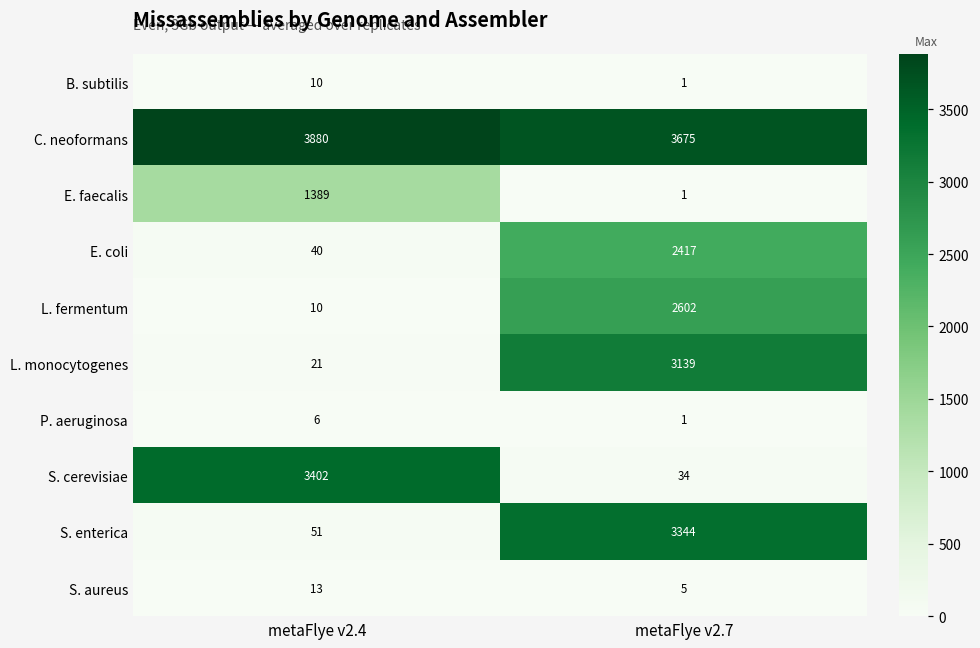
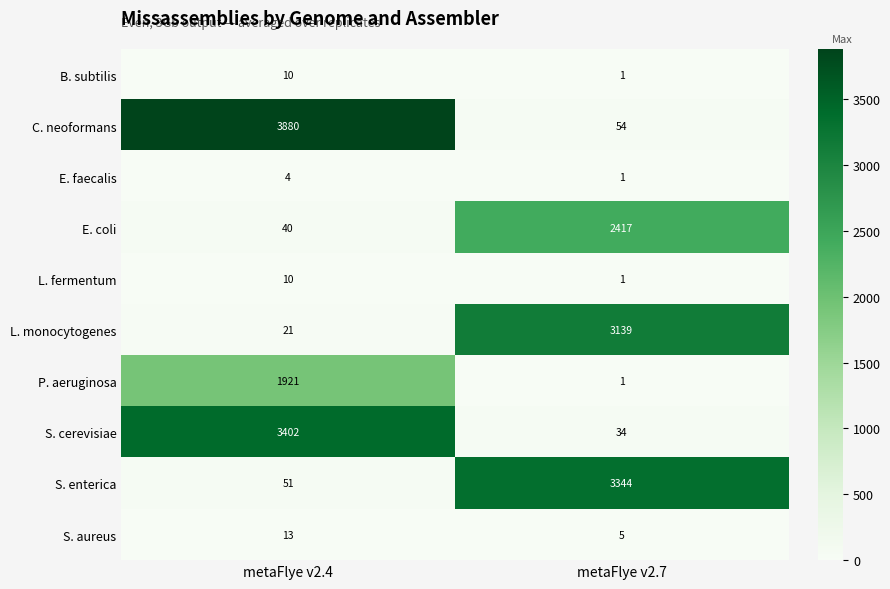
C. neoformans, metaFlye v2.7: 3675 -> 54
E. faecalis, metaFlye v2.4: 1389 -> 4
L. fermentum, metaFlye v2.7: 2602 -> 1
P. aeruginosa, metaFlye v2.4: 6 -> 1921
